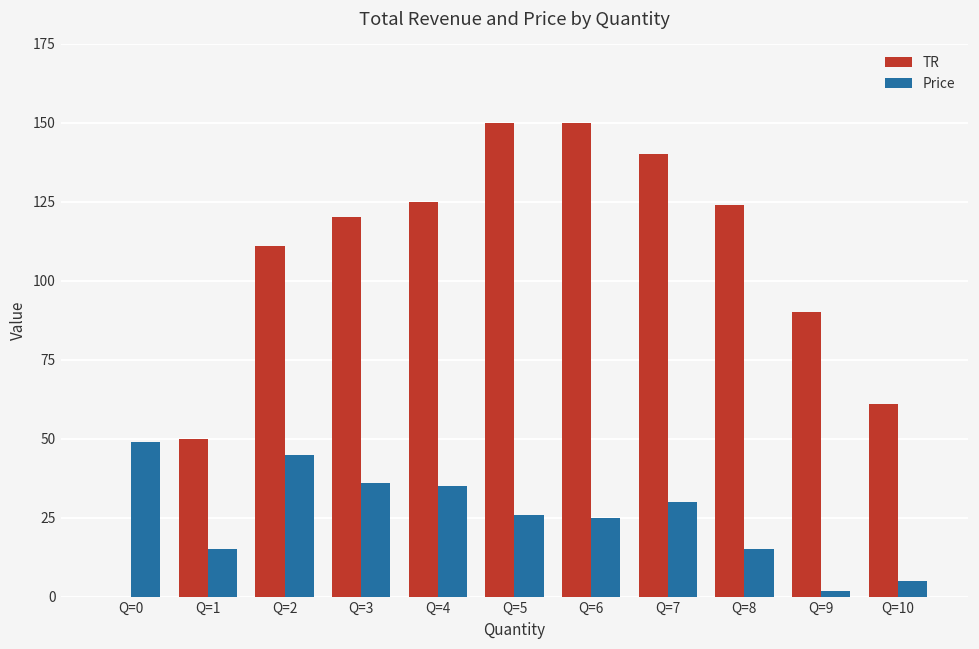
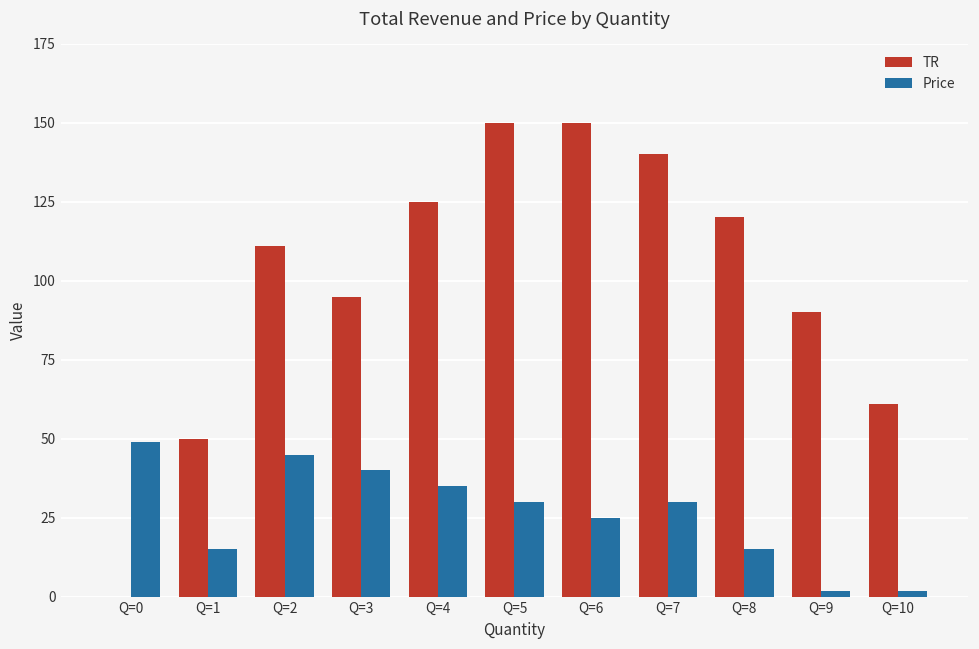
TR, Q=3: 120 -> 95
Price, Q=3: 36 -> 40
Price, Q=5: 26 -> 30
TR, Q=8: 124 -> 120
Price, Q=10: 5 -> 2
